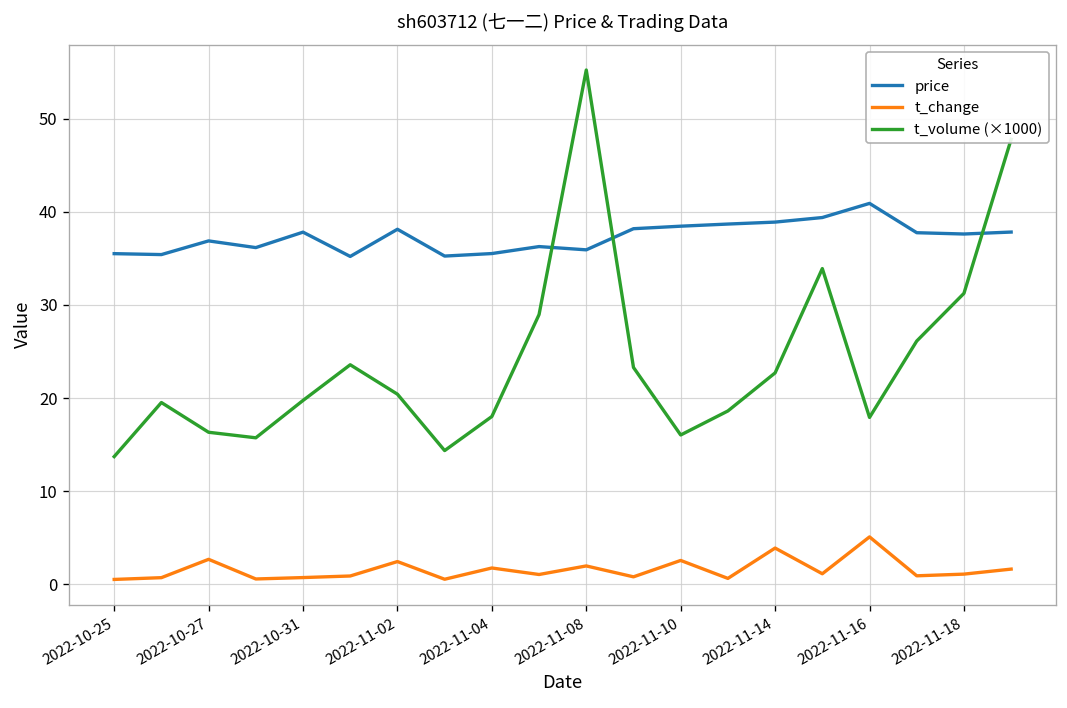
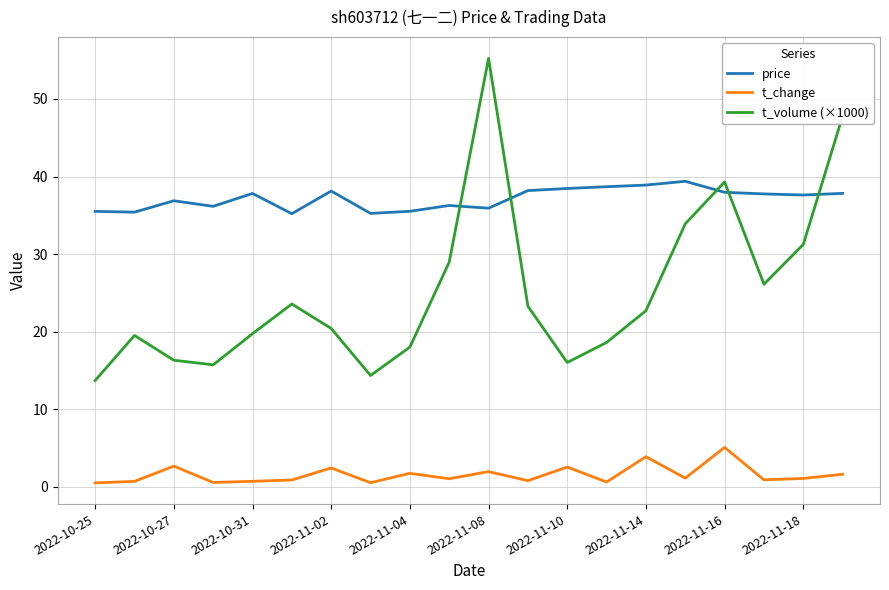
price, 2022-11-16: 41 -> 38
t_volume (×1000), 2022-11-16: 18 -> 39
